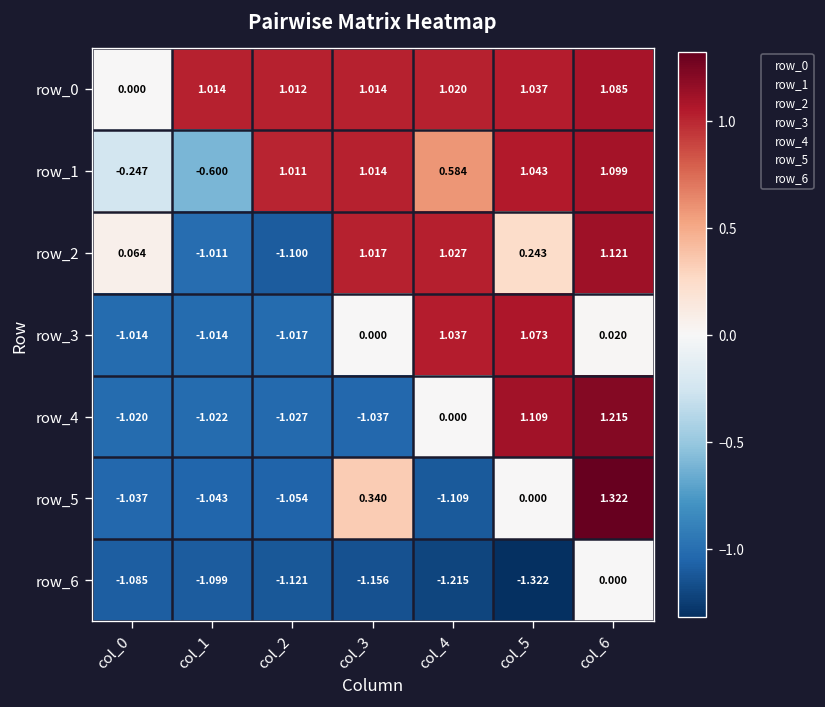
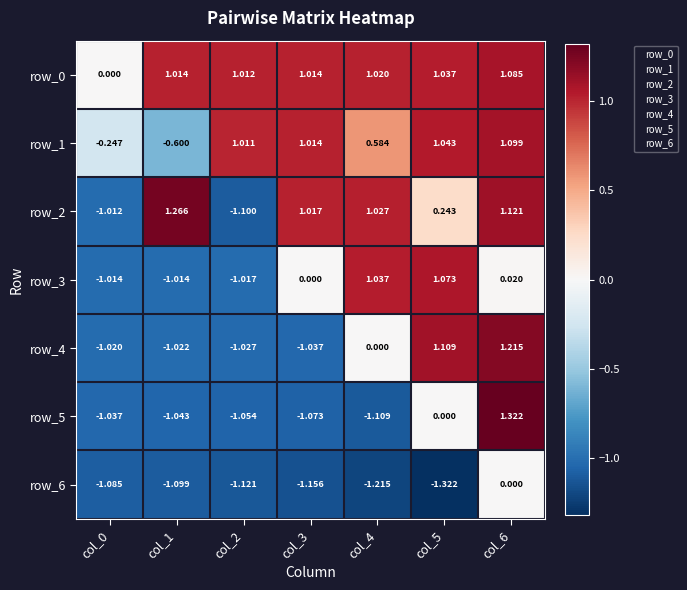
row_2, col_0: 0.064 -> -1.012
row_2, col_1: -1.011 -> 1.266
row_5, col_3: 0.340 -> -1.073
